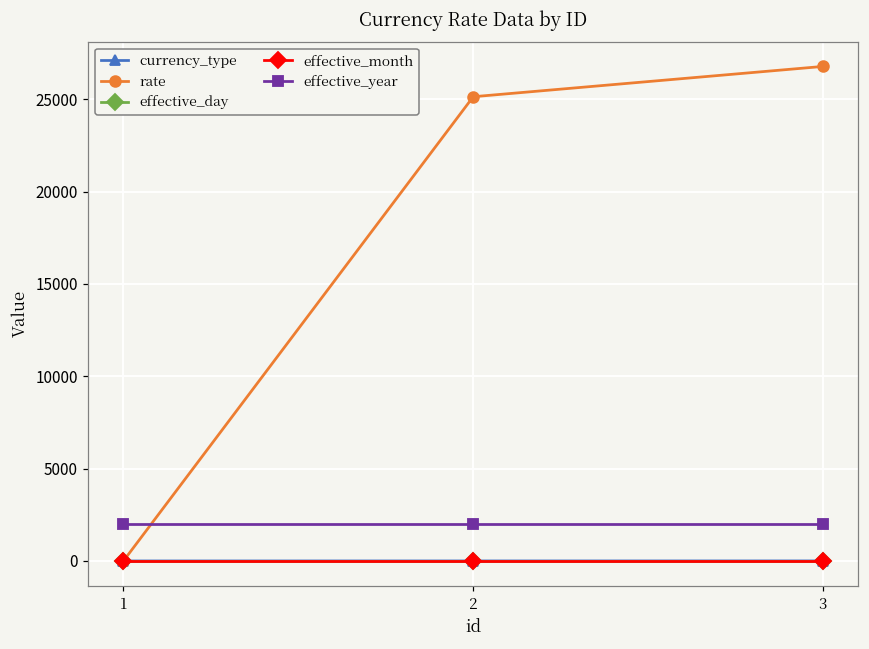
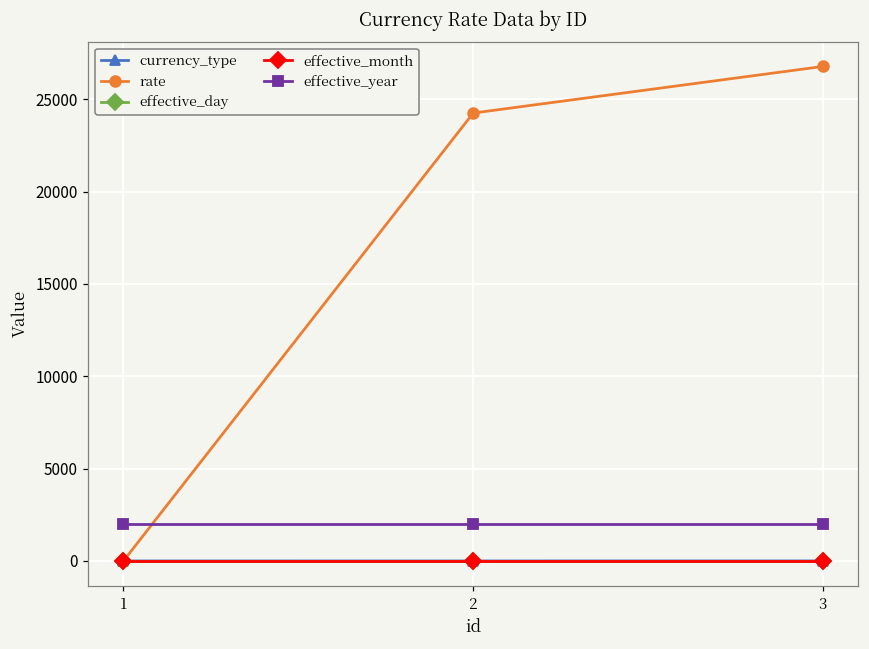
rate, 2: 25100 -> 24300
